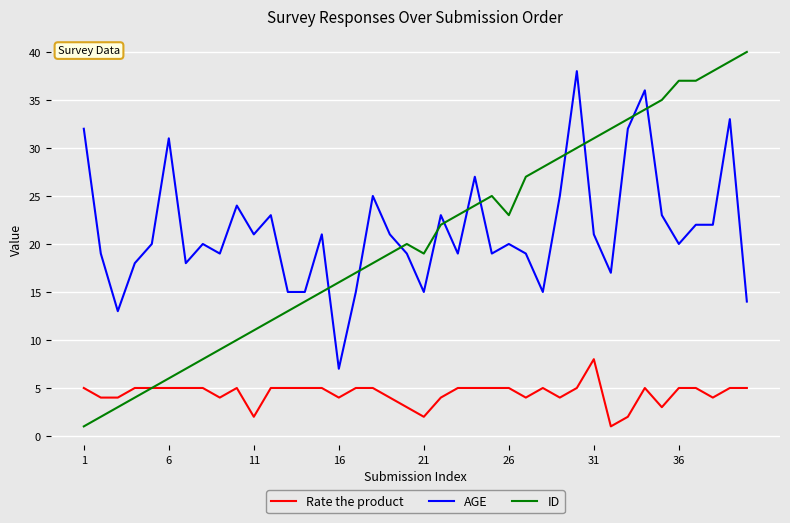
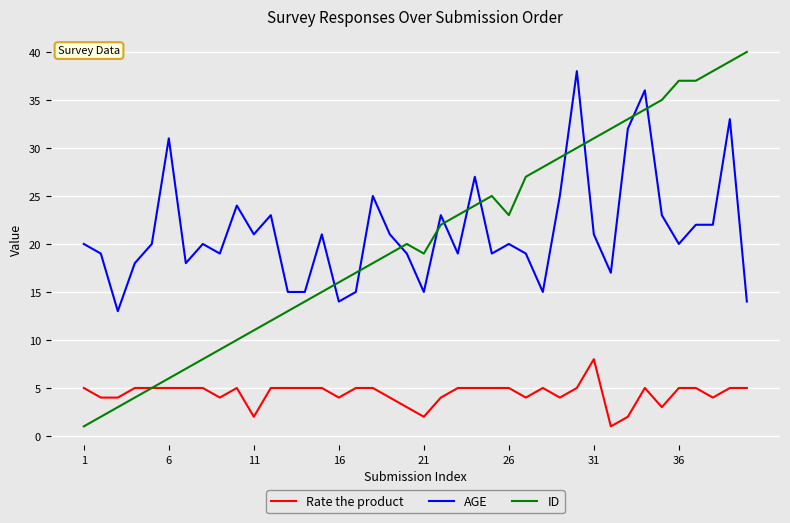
AGE, 1: 32 -> 20
AGE, 16: 7 -> 14
